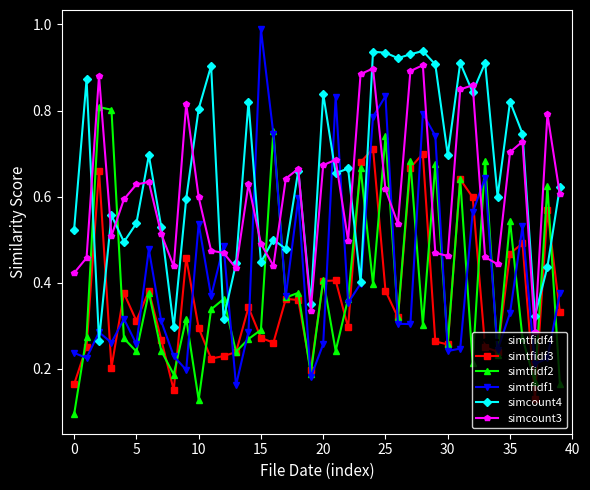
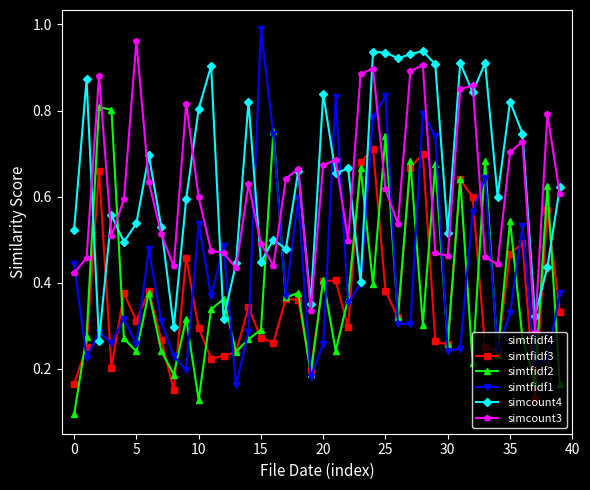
simtfidf1, 0: 0.24 -> 0.44
simcount3, 5: 0.63 -> 0.96
simcount4, 30: 0.70 -> 0.52
